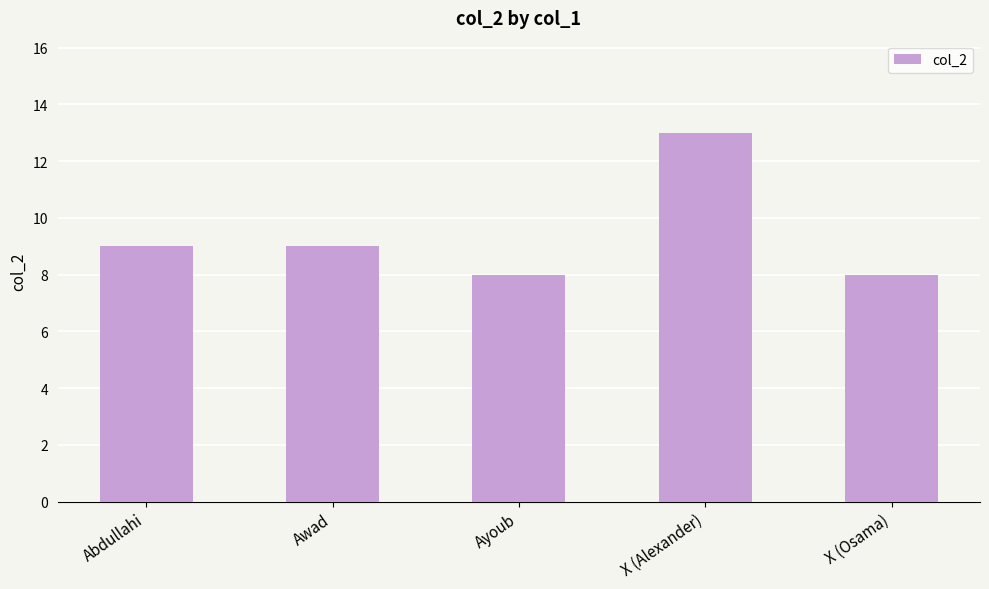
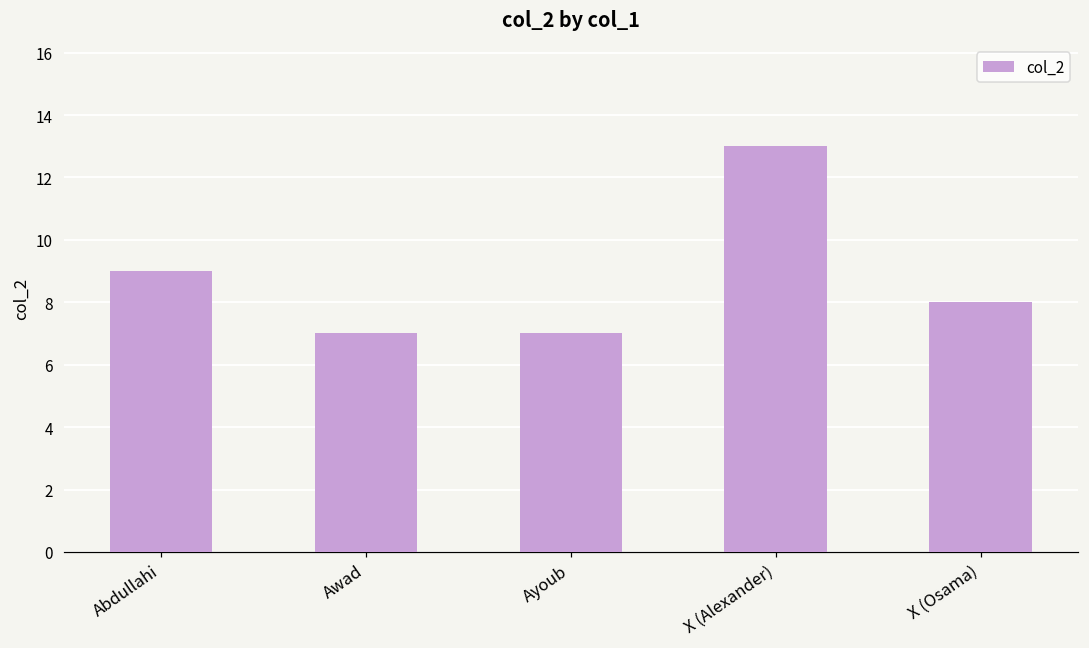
Awad: 9 -> 7
Ayoub: 8 -> 7
